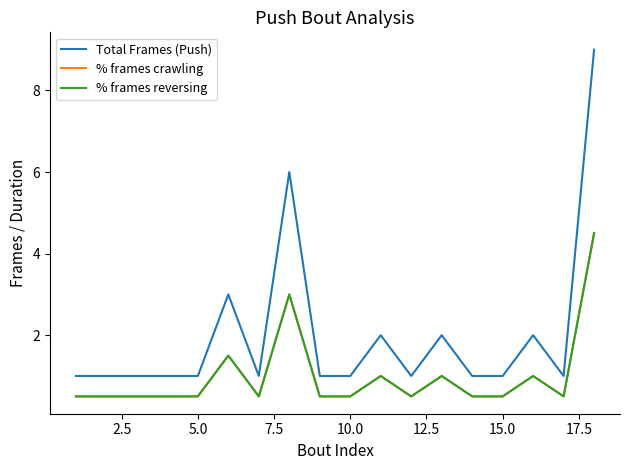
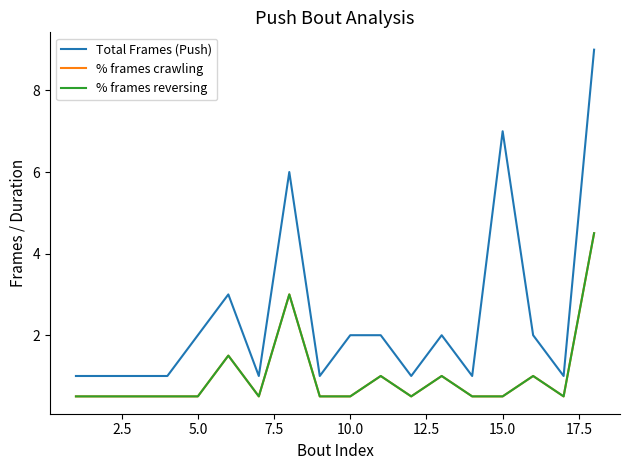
Total Frames (Push), 5.0: 1 -> 2
Total Frames (Push), 10.0: 1 -> 2
Total Frames (Push), 15.0: 1 -> 7
